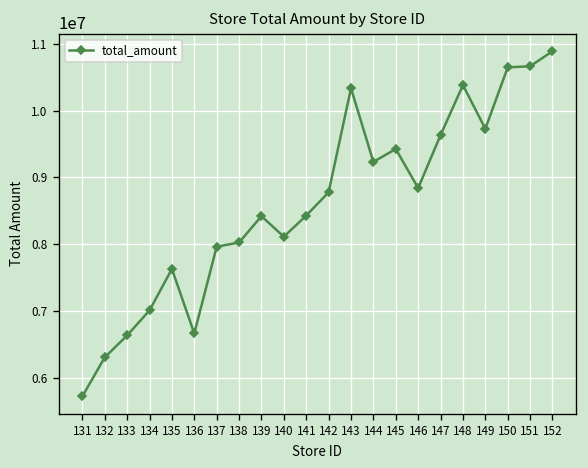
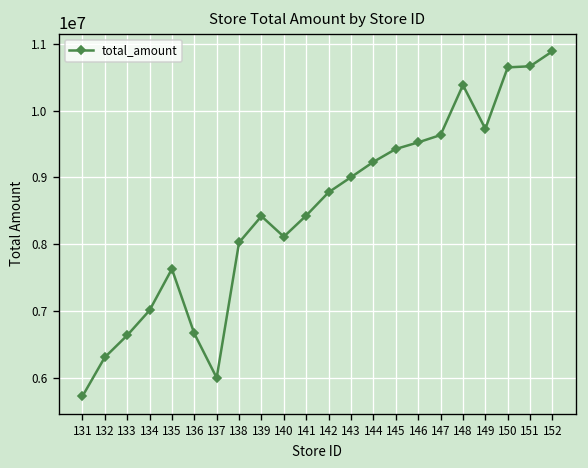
137: 8000000 -> 6000000
143: 10300000 -> 9000000
146: 8800000 -> 9500000
